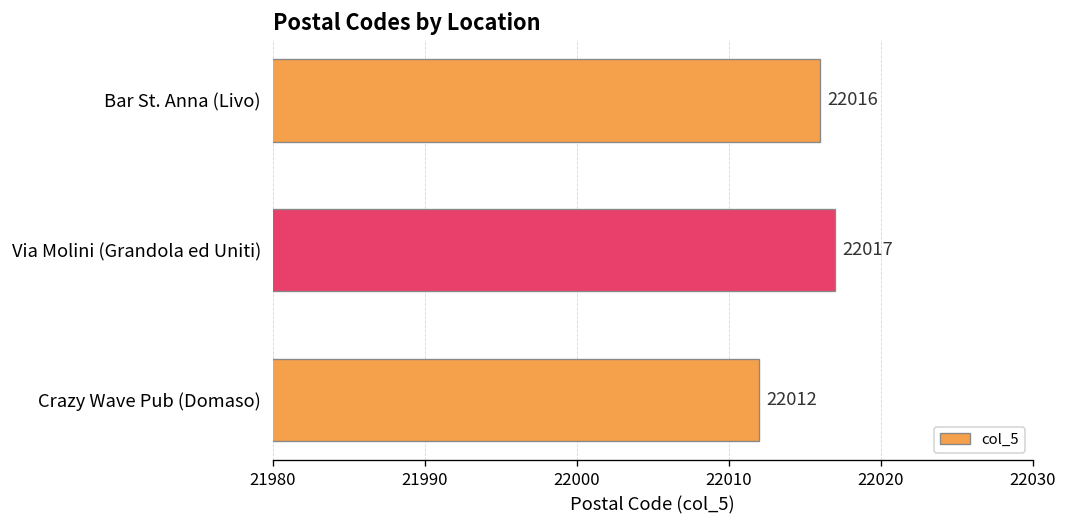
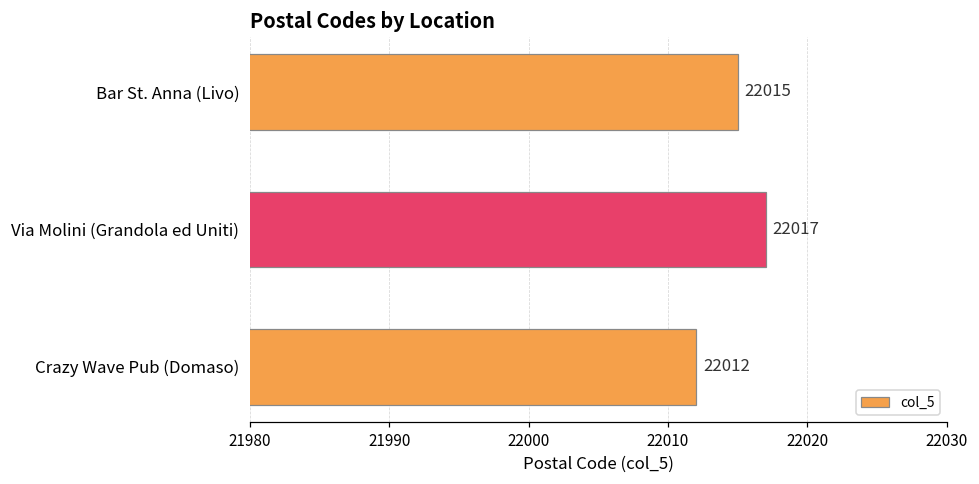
Bar St. Anna (Livo): 22016 -> 22015
